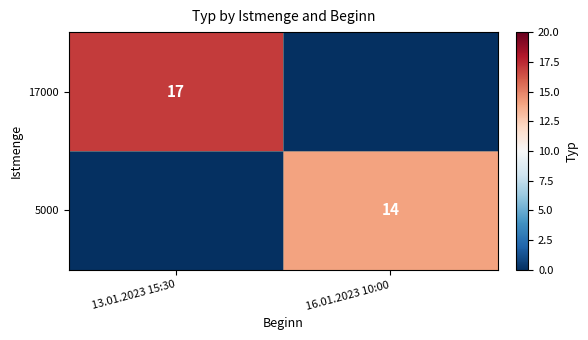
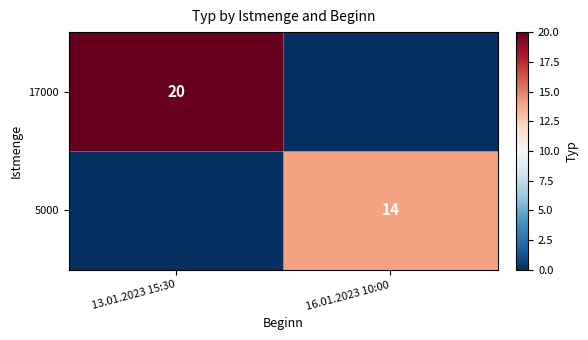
17000, 13.01.2023 15:30: 17 -> 20
